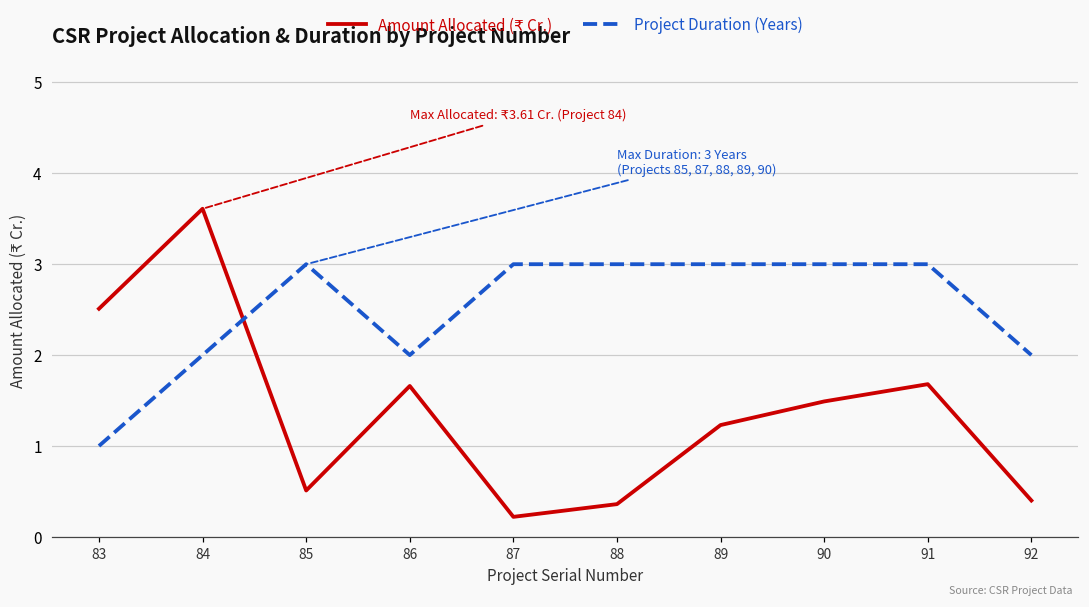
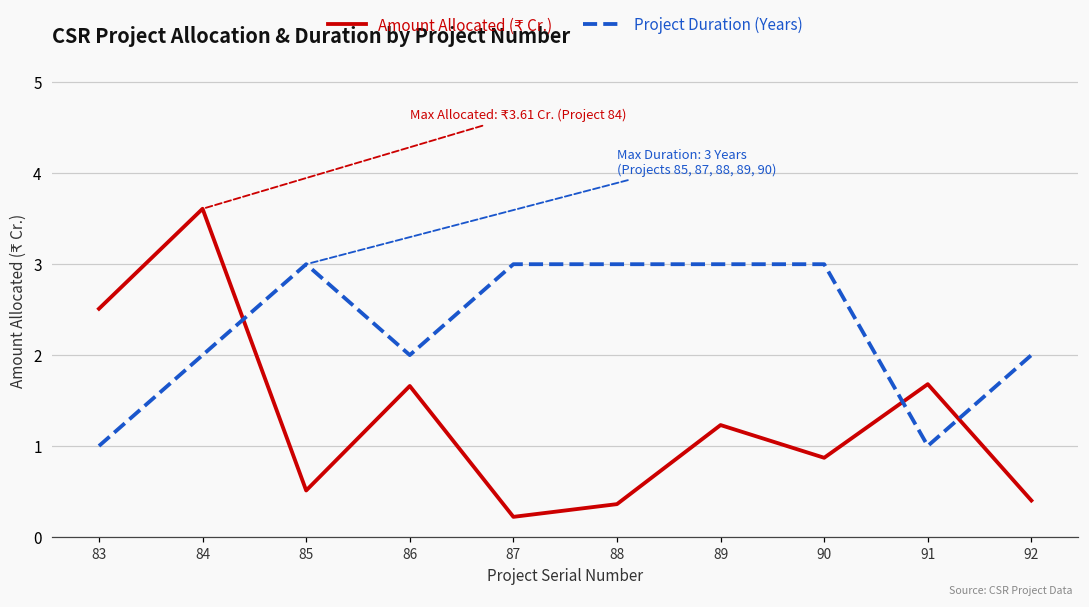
Amount Allocated (₹ Cr.), 90: 1.5 -> 0.9
Project Duration (Years), 91: 3 -> 1
